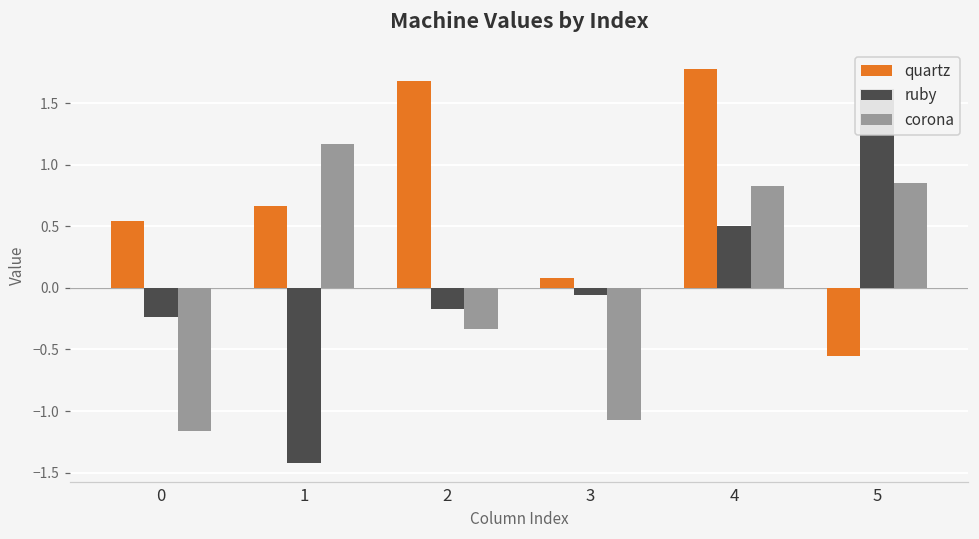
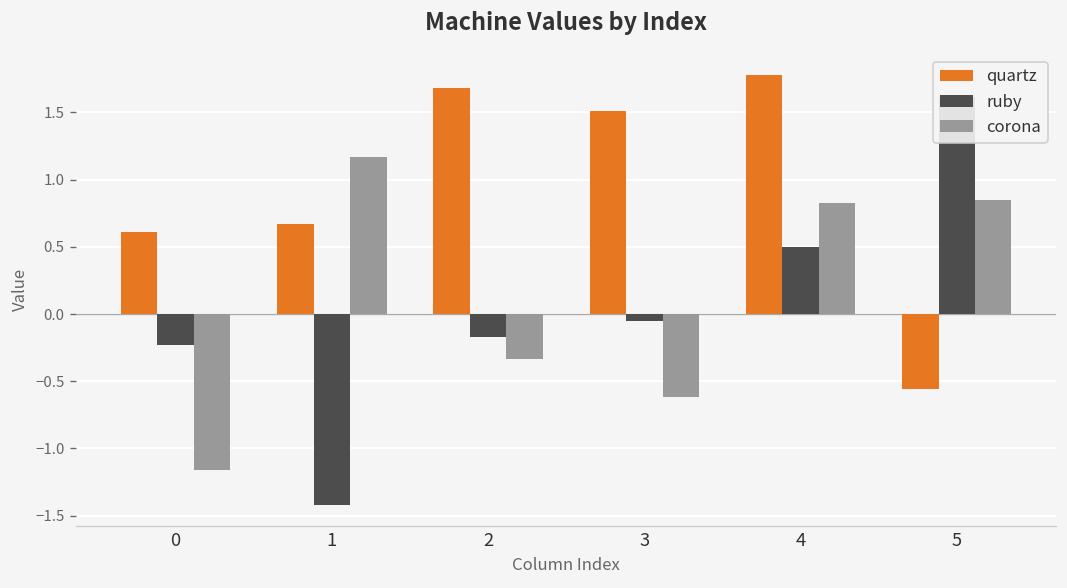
quartz, 0: 0.54 -> 0.61
quartz, 3: 0.08 -> 1.51
corona, 3: -1.07 -> -0.62
